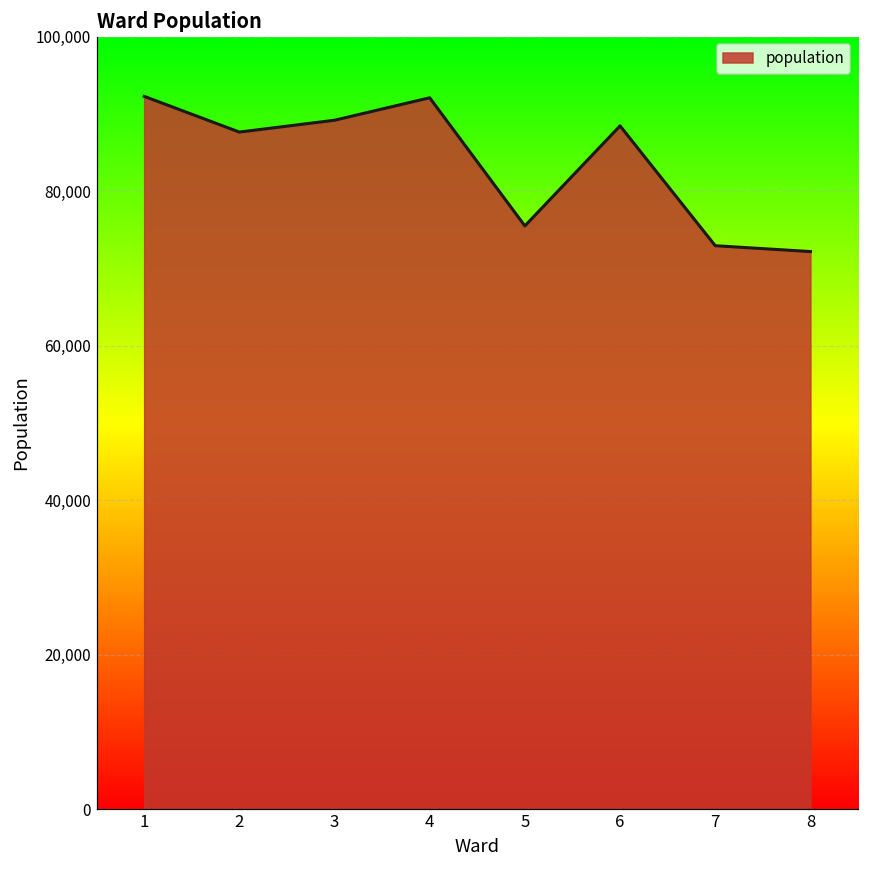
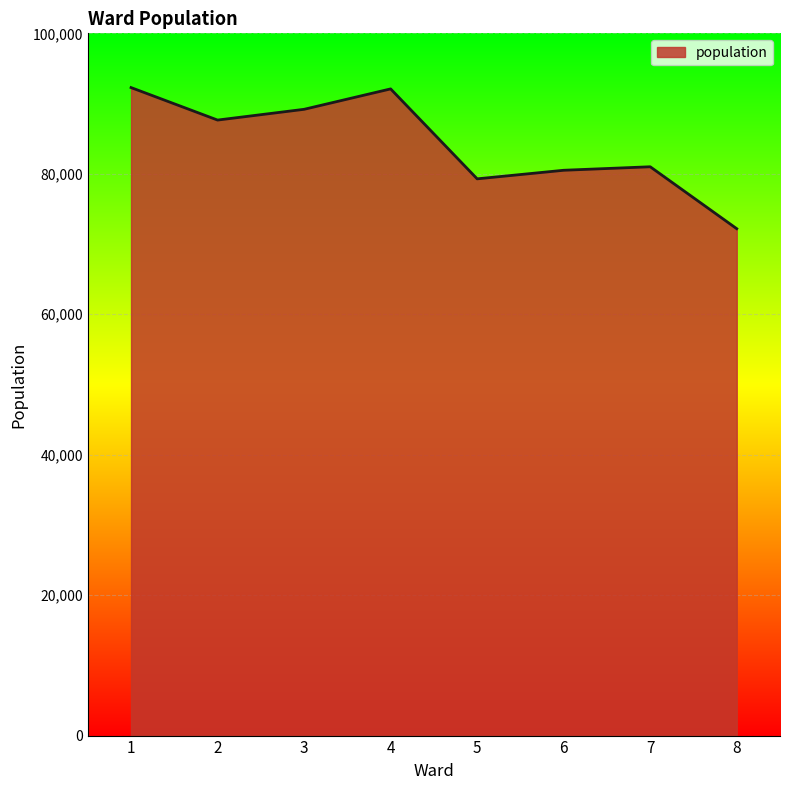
5: 75,000 -> 79,000
6: 88,000 -> 81,000
7: 73,000 -> 81,000
